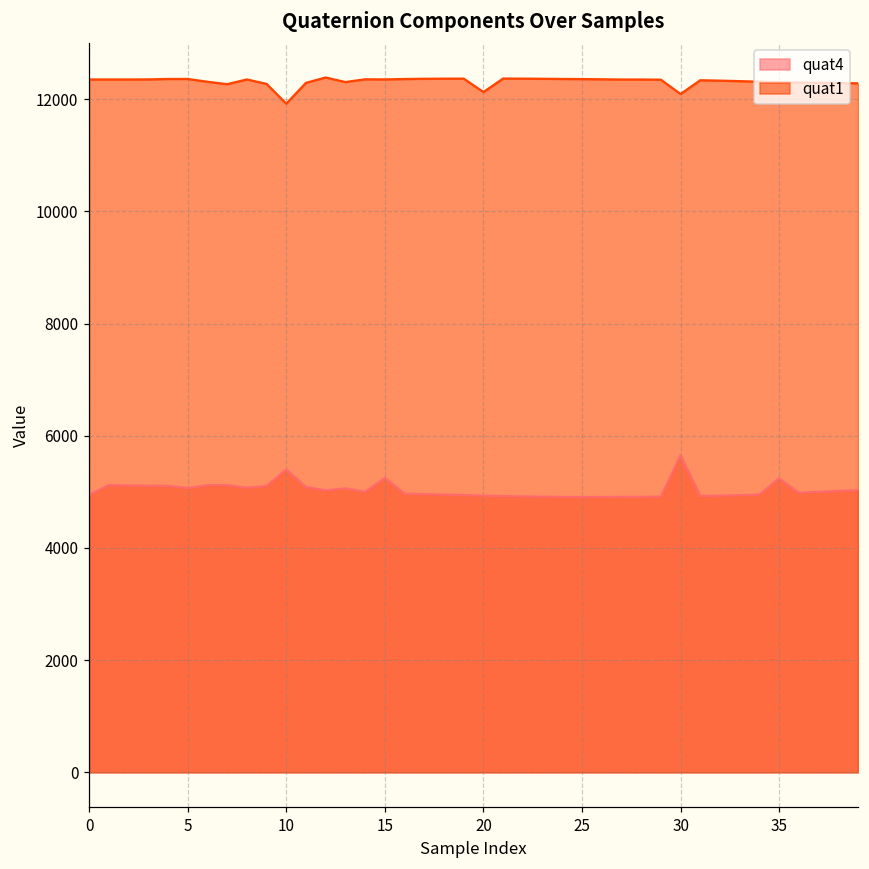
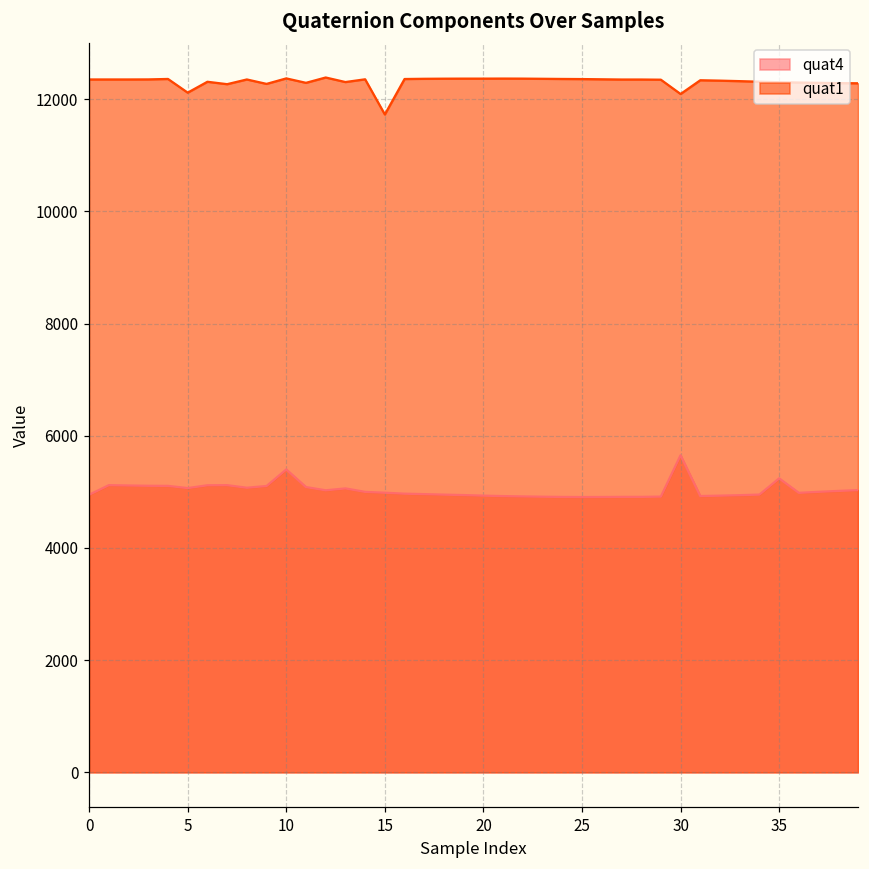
quat1, 5: 12400 -> 12100
quat1, 10: 11900 -> 12400
quat4, 15: 5200 -> 5000
quat1, 15: 12400 -> 11700
quat1, 20: 12100 -> 12400
